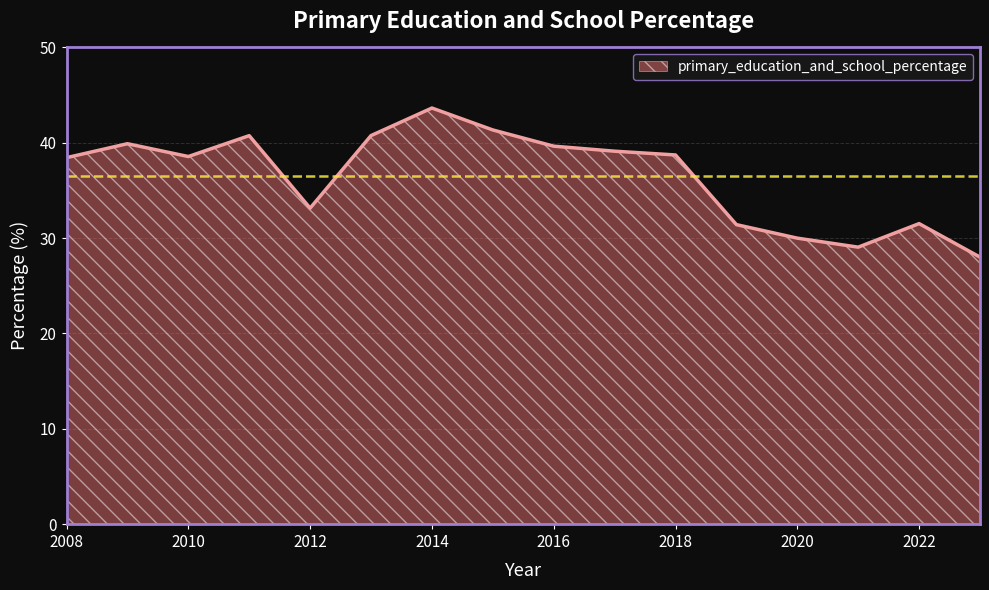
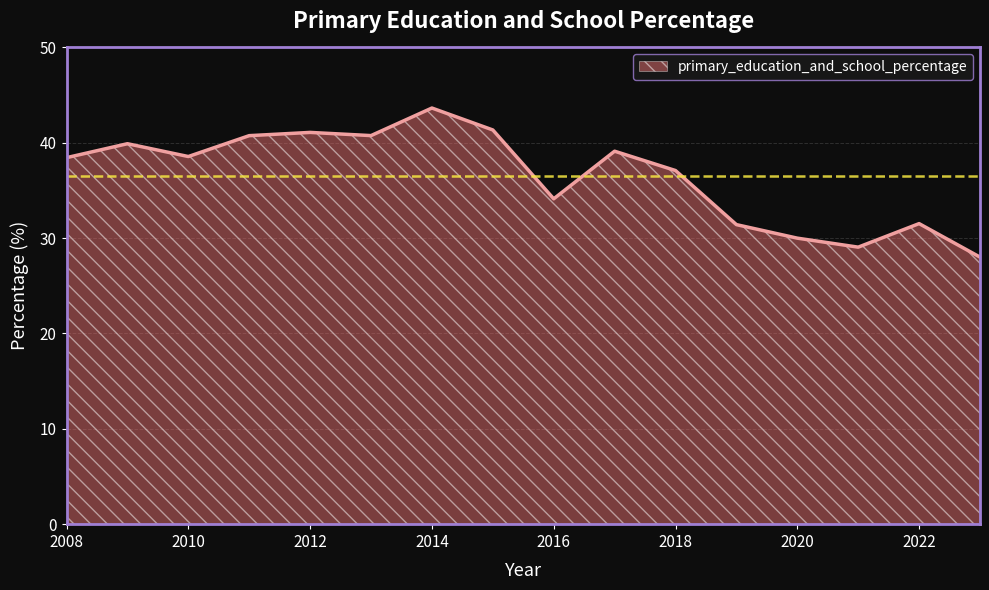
2012: 33 -> 41
2016: 40 -> 34
2018: 39 -> 37
